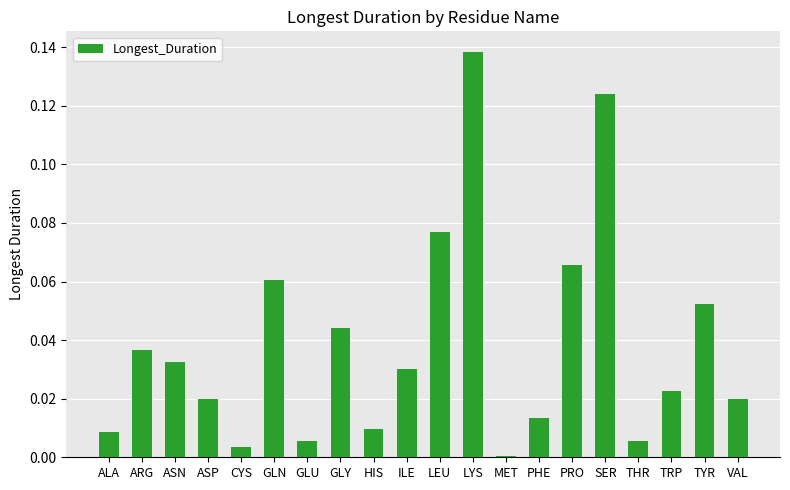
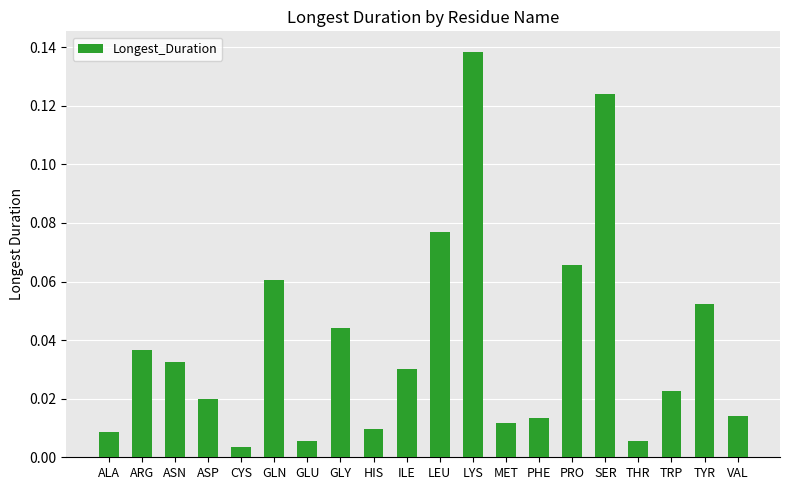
MET: 0.001 -> 0.012
VAL: 0.020 -> 0.014
